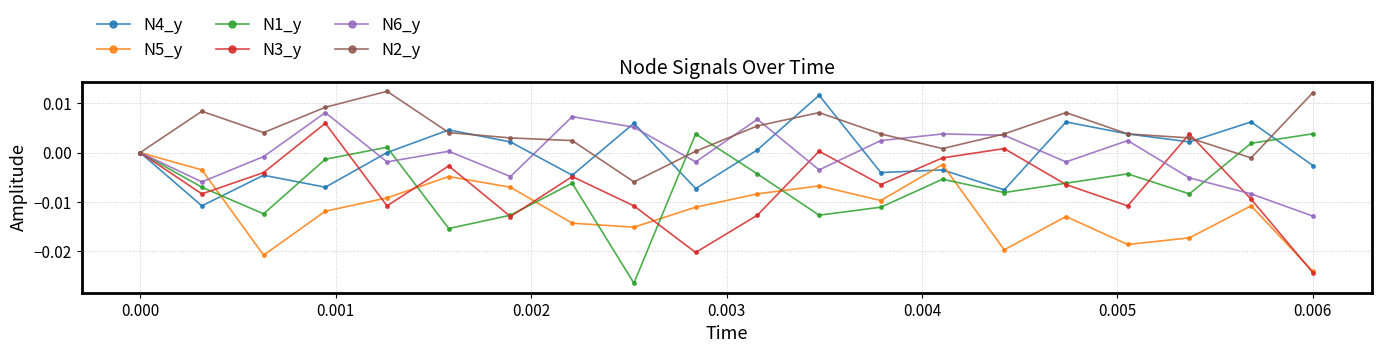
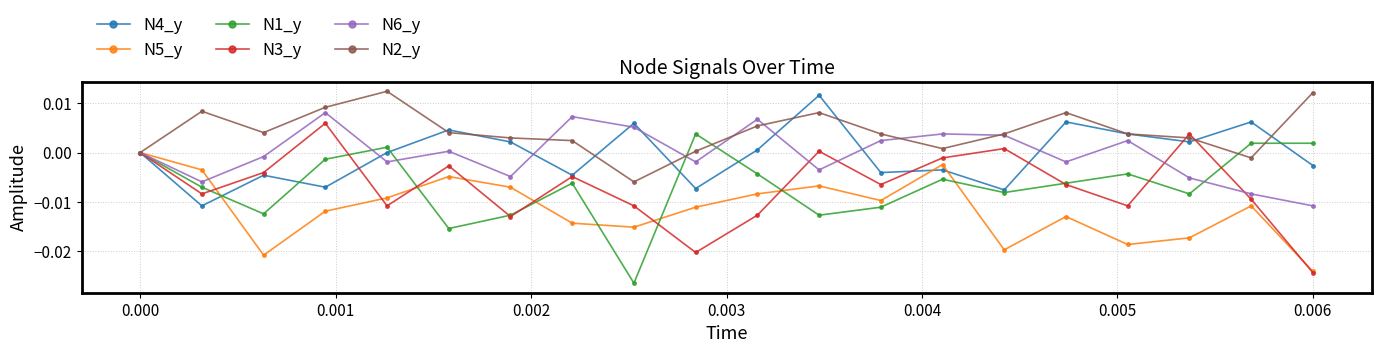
N1_y, 0.006: 0.004 -> 0.002
N6_y, 0.006: -0.013 -> -0.011
